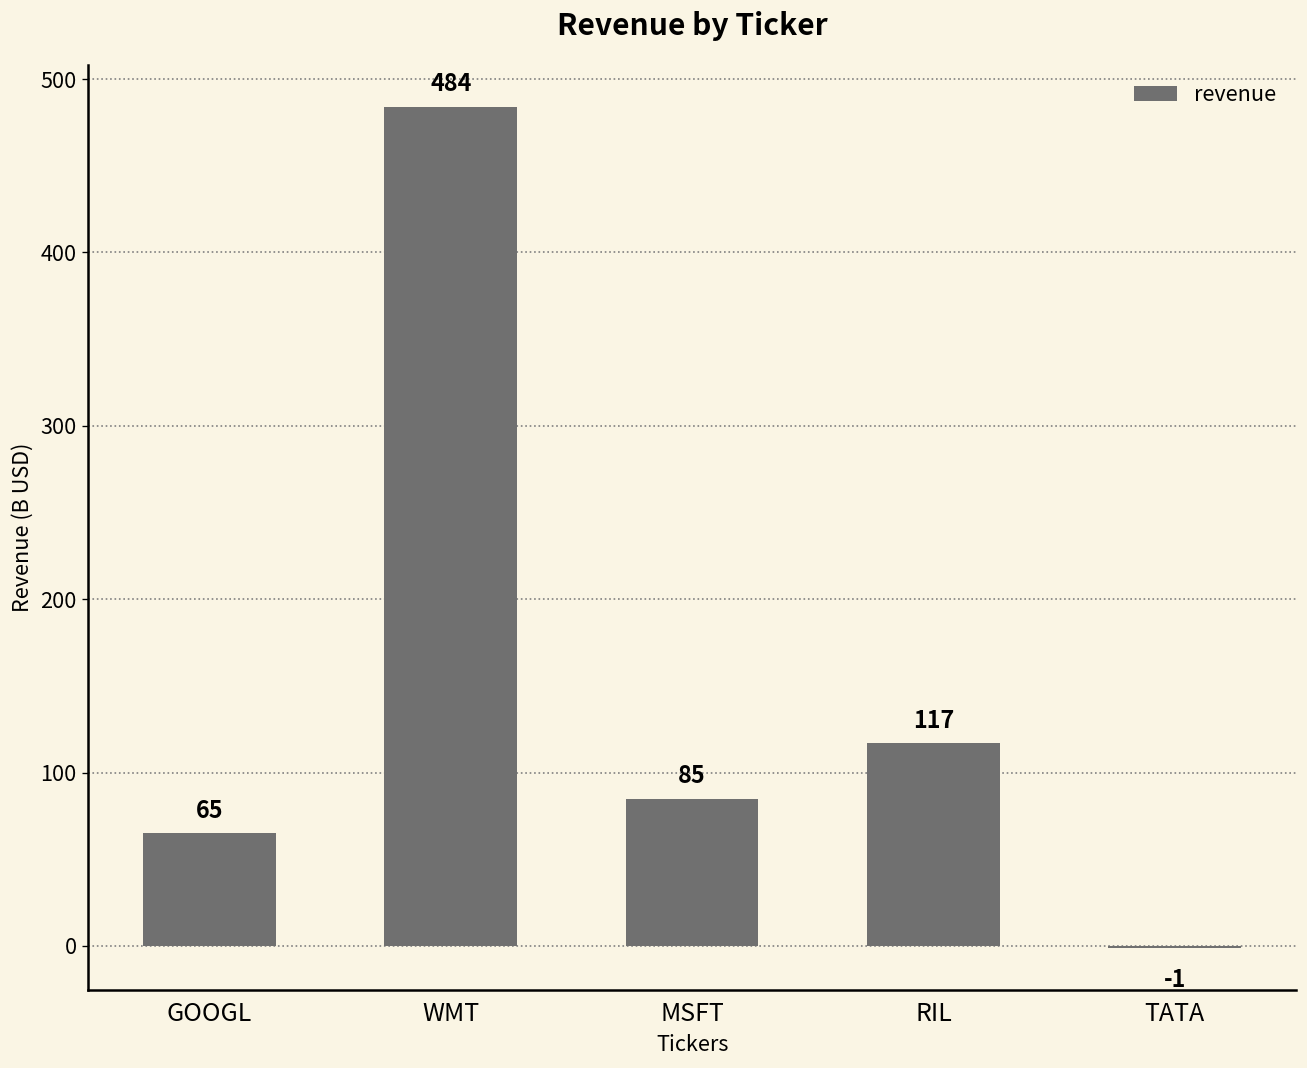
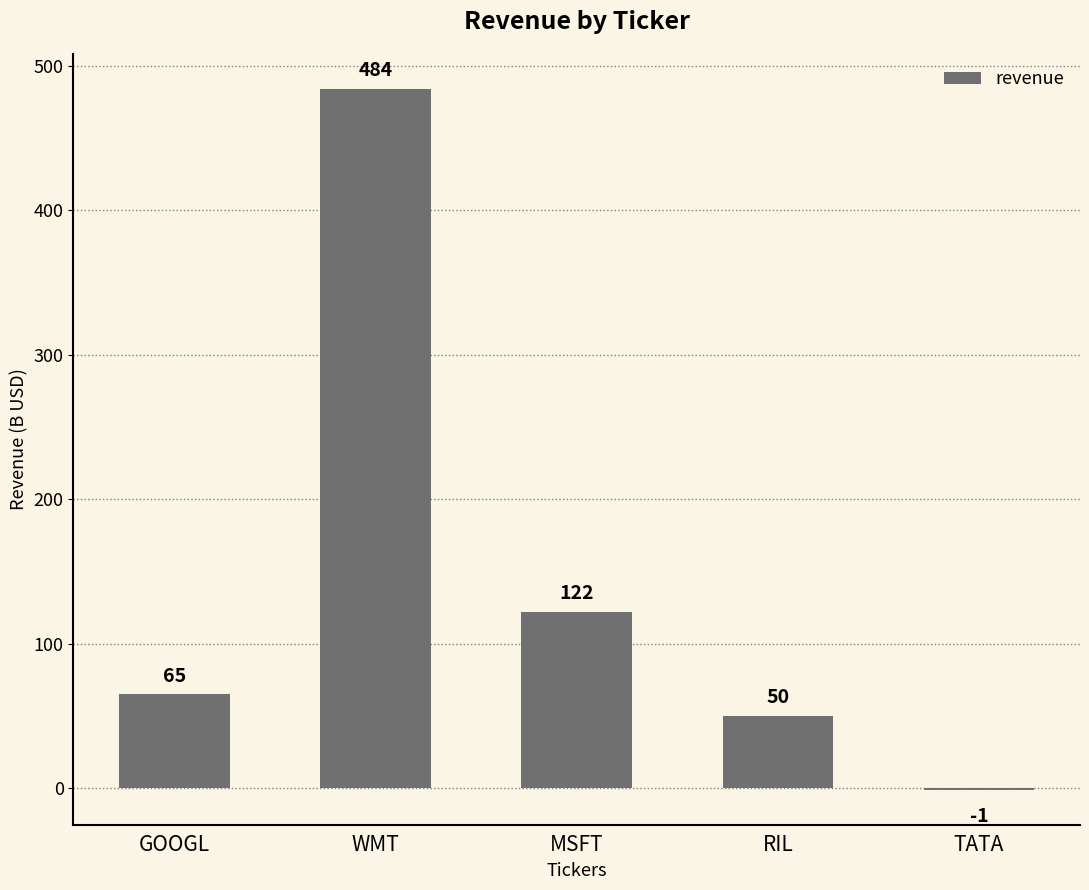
MSFT: 85 -> 122
RIL: 117 -> 50
